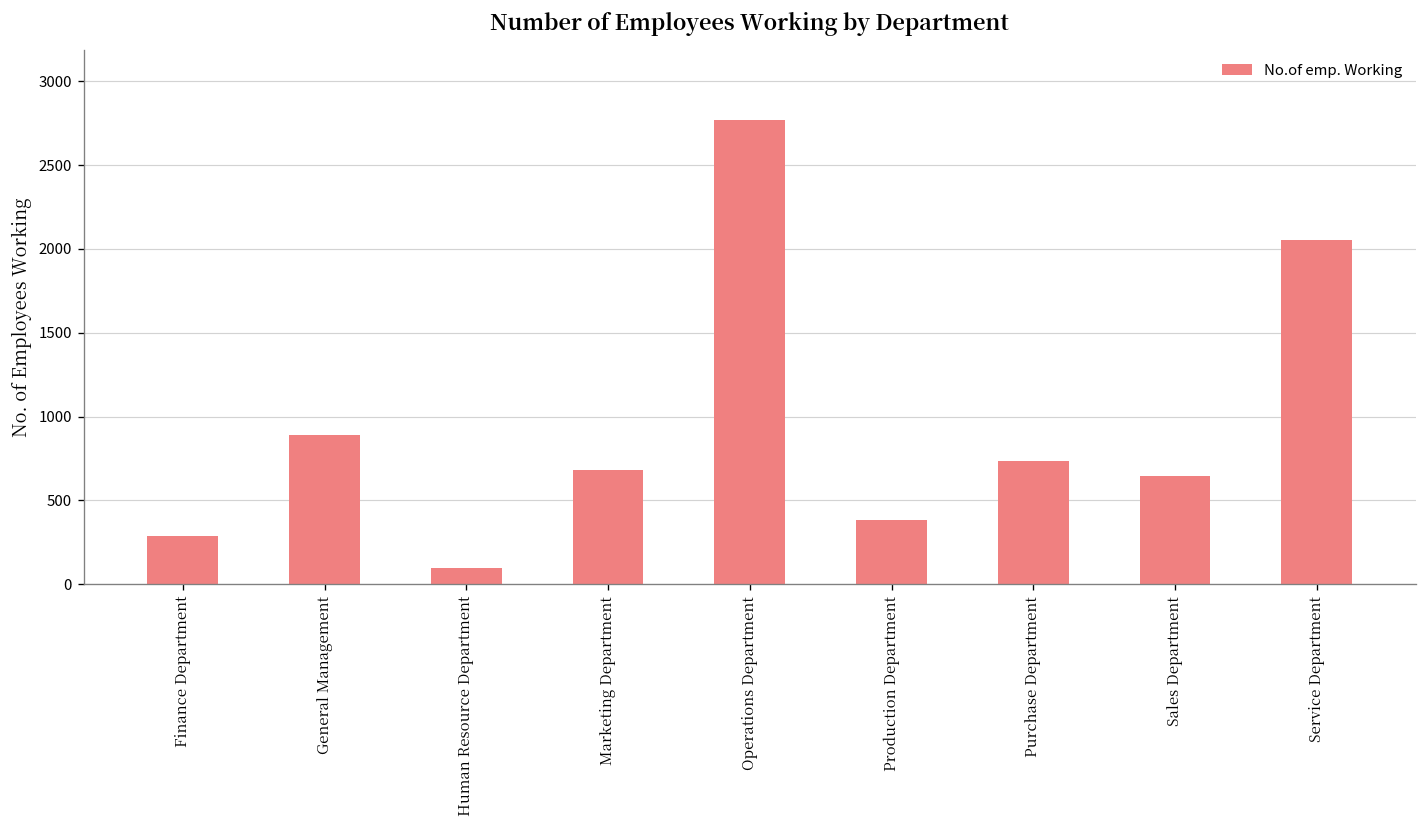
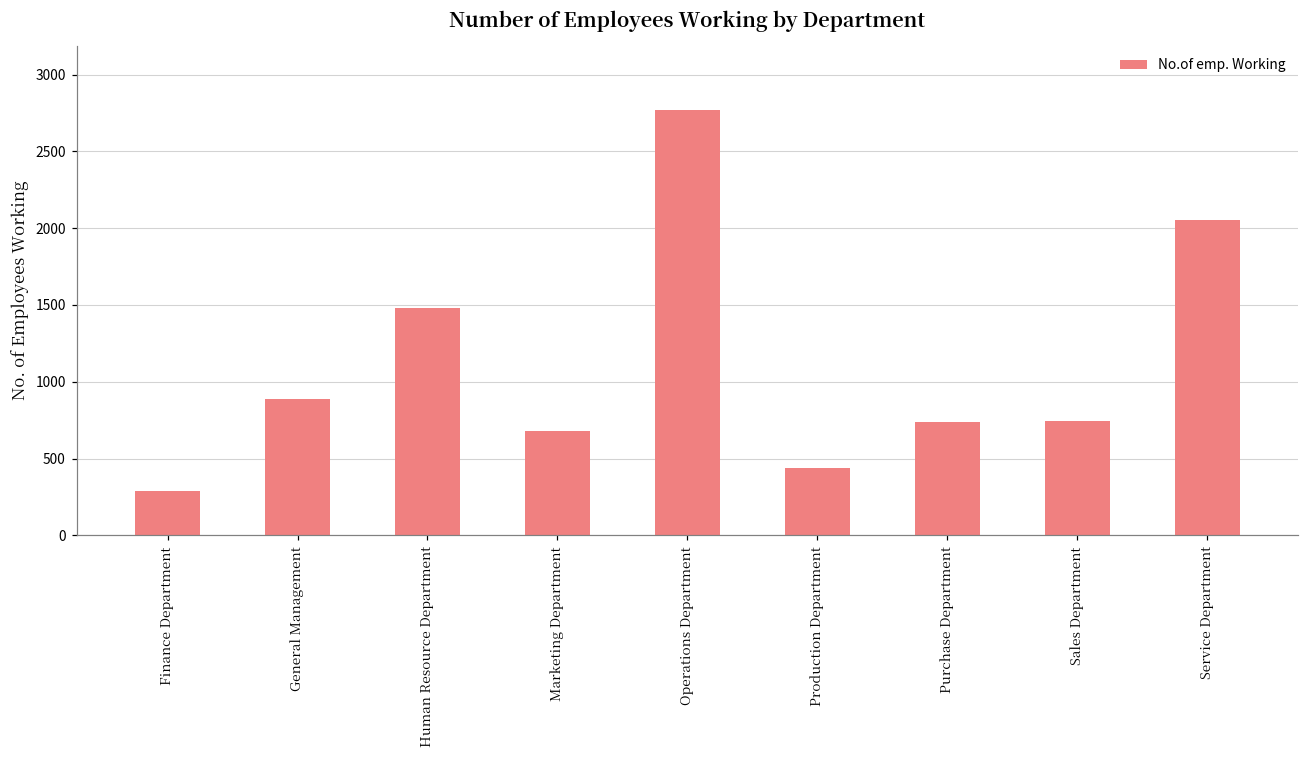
Human Resource Department: 100 -> 1480
Production Department: 380 -> 440
Sales Department: 640 -> 750
